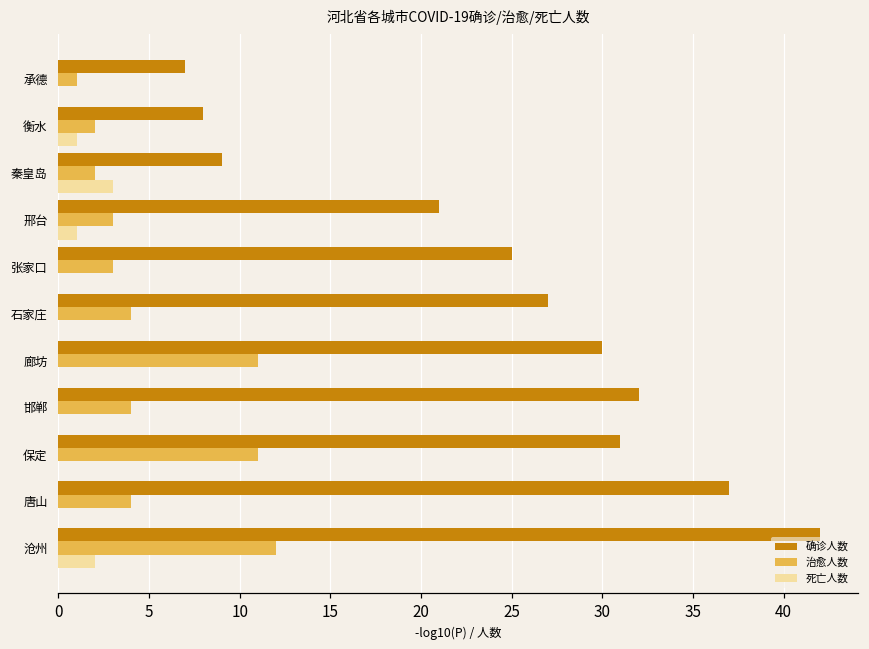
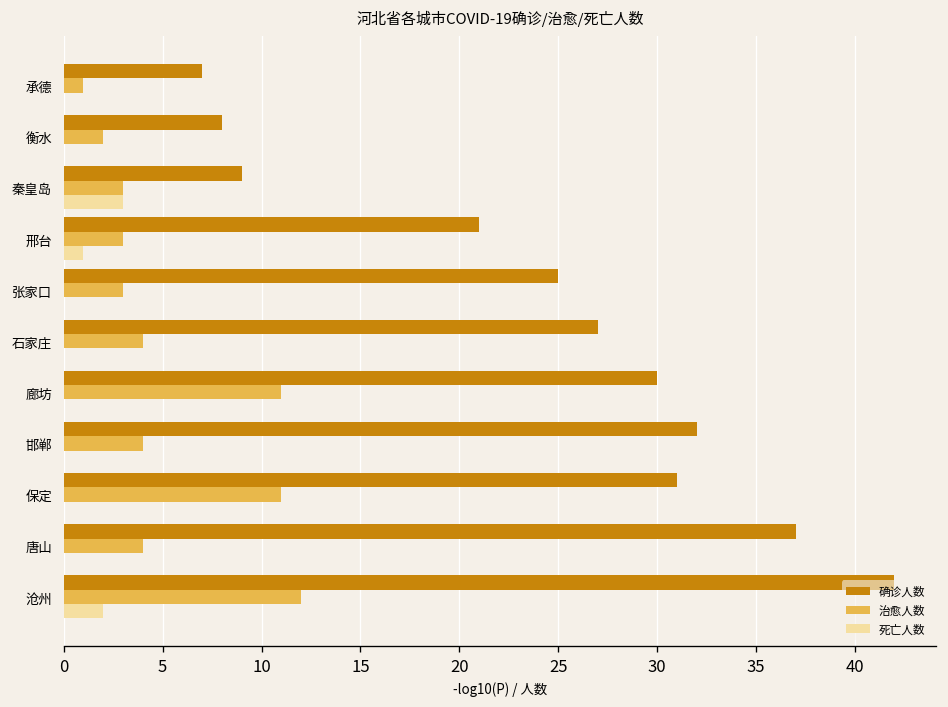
死亡人数, 衡水: 1 -> 0
治愈人数, 秦皇岛: 2 -> 3
